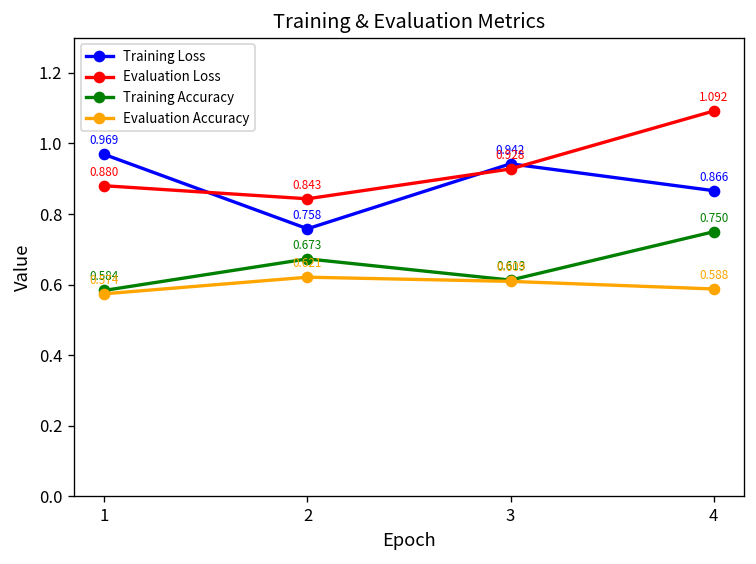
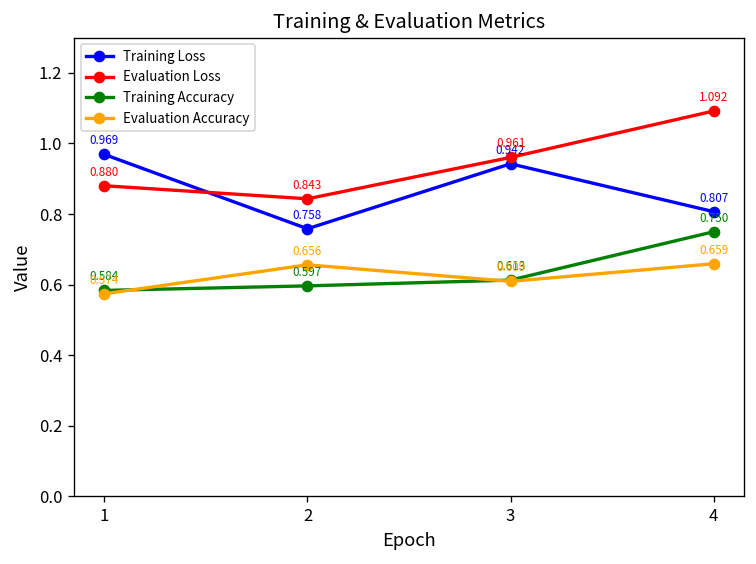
Training Accuracy, 2: 0.673 -> 0.597
Evaluation Accuracy, 2: 0.621 -> 0.656
Evaluation Loss, 3: 0.928 -> 0.961
Training Loss, 4: 0.866 -> 0.807
Evaluation Accuracy, 4: 0.588 -> 0.659
